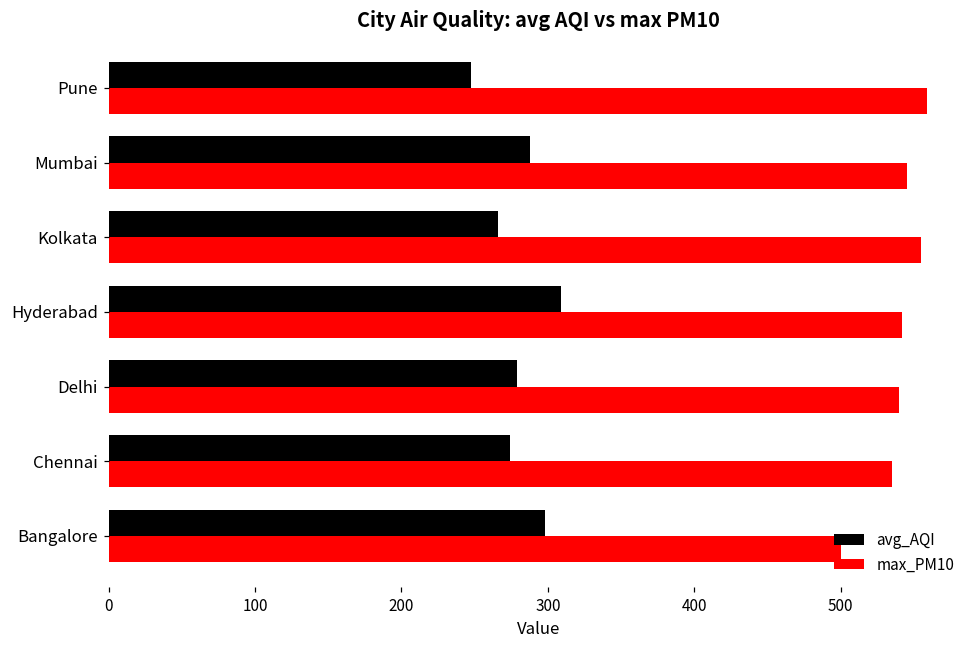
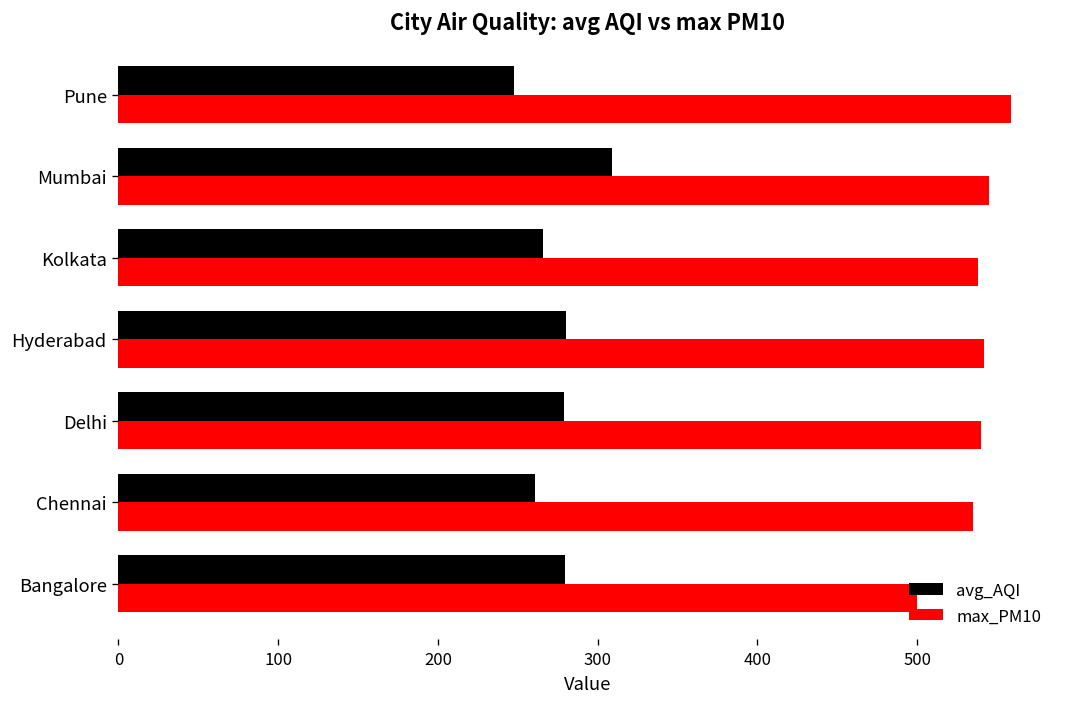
avg_AQI, Mumbai: 288 -> 309
max_PM10, Kolkata: 555 -> 538
avg_AQI, Hyderabad: 309 -> 280
avg_AQI, Chennai: 274 -> 261
avg_AQI, Bangalore: 298 -> 280
